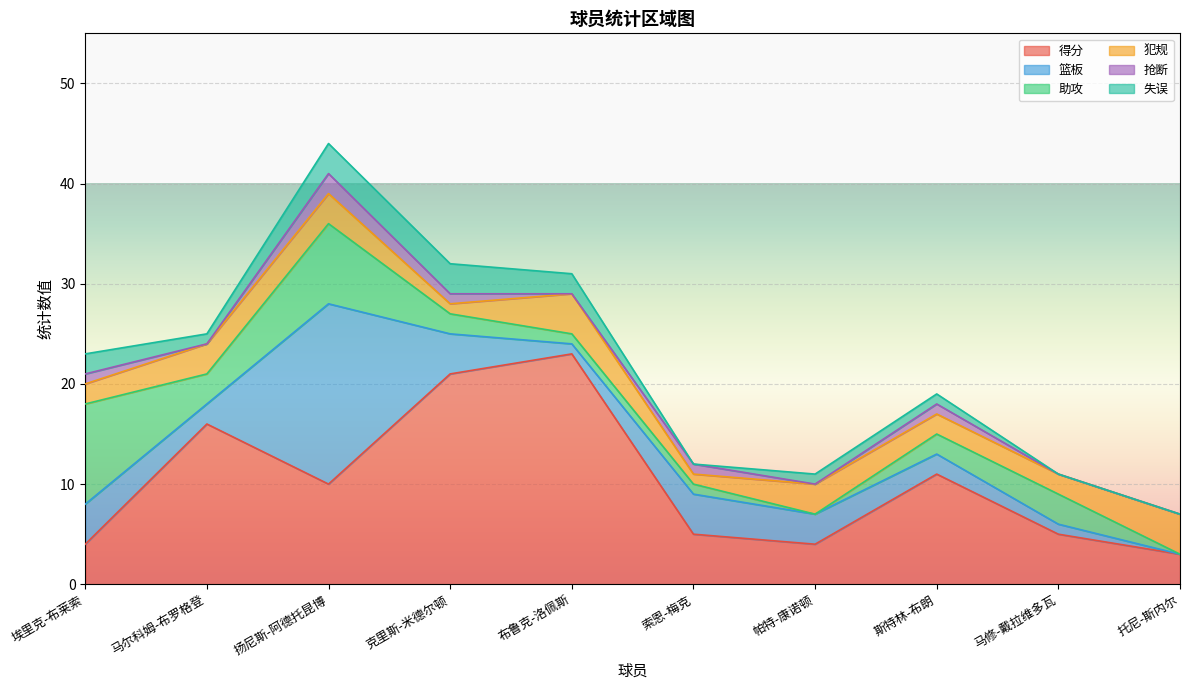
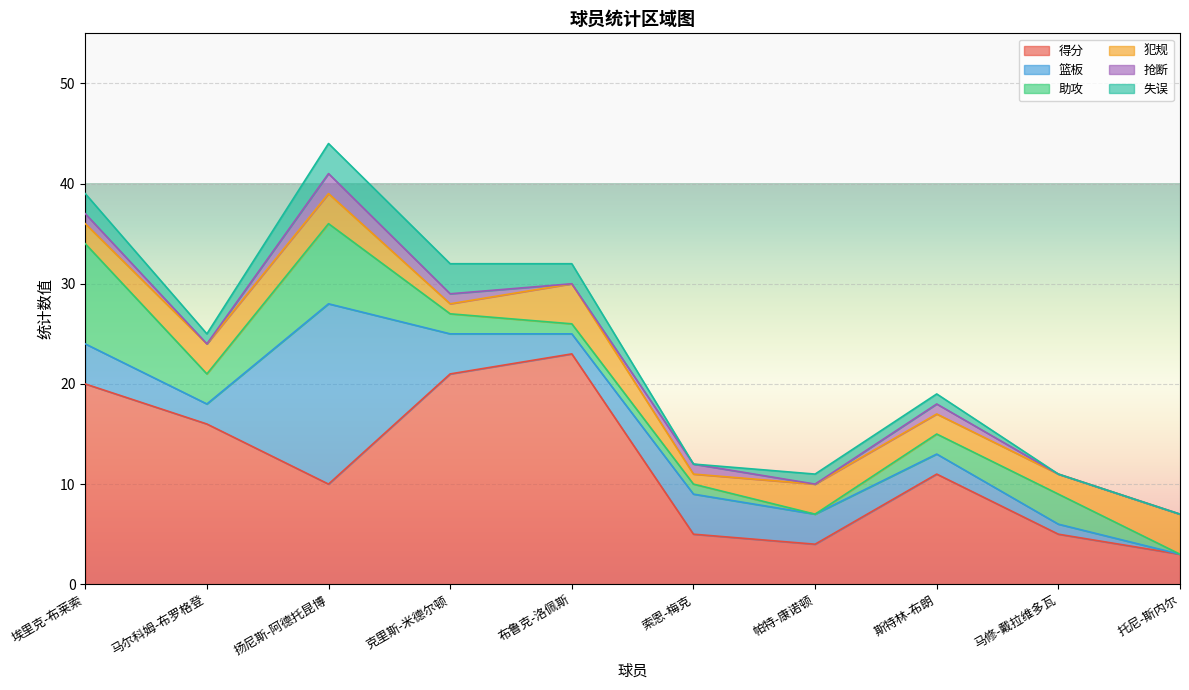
得分, 埃里克-布莱索: 4 -> 20
篮板, 布鲁克-洛佩斯: 1 -> 2
